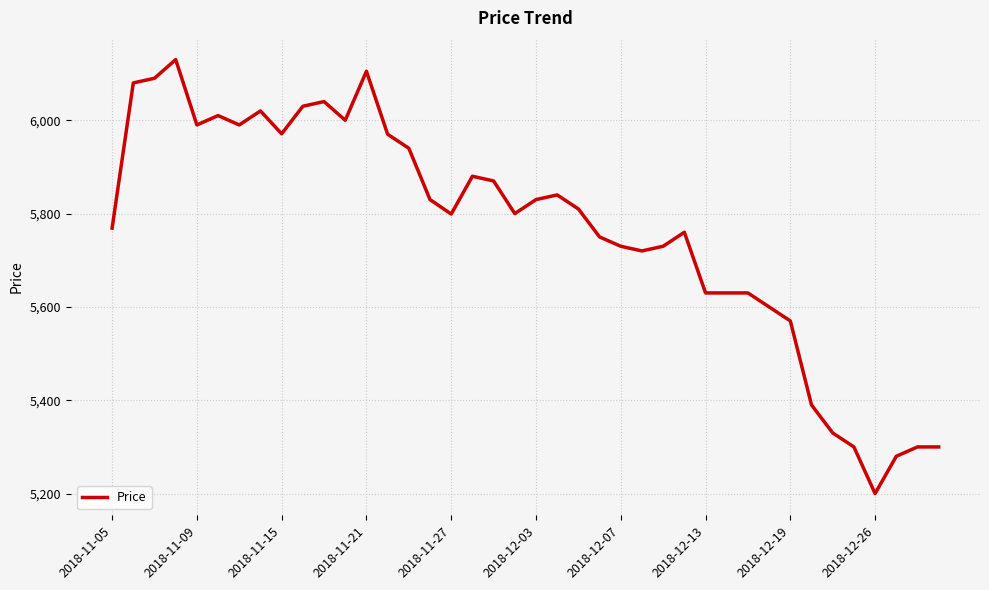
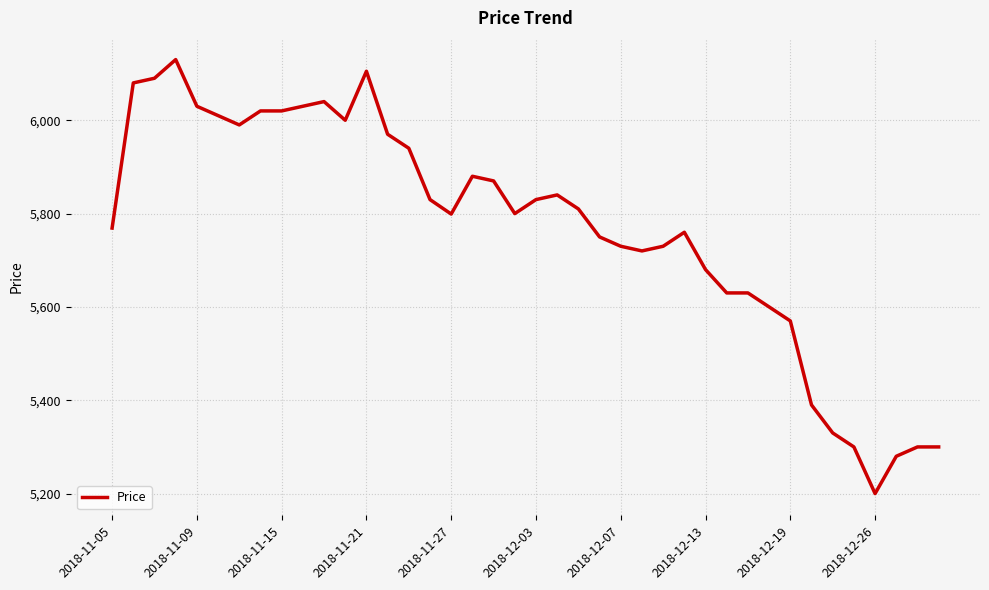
2018-11-09: 5,990 -> 6,030
2018-11-15: 5,970 -> 6,020
2018-12-13: 5,630 -> 5,680
